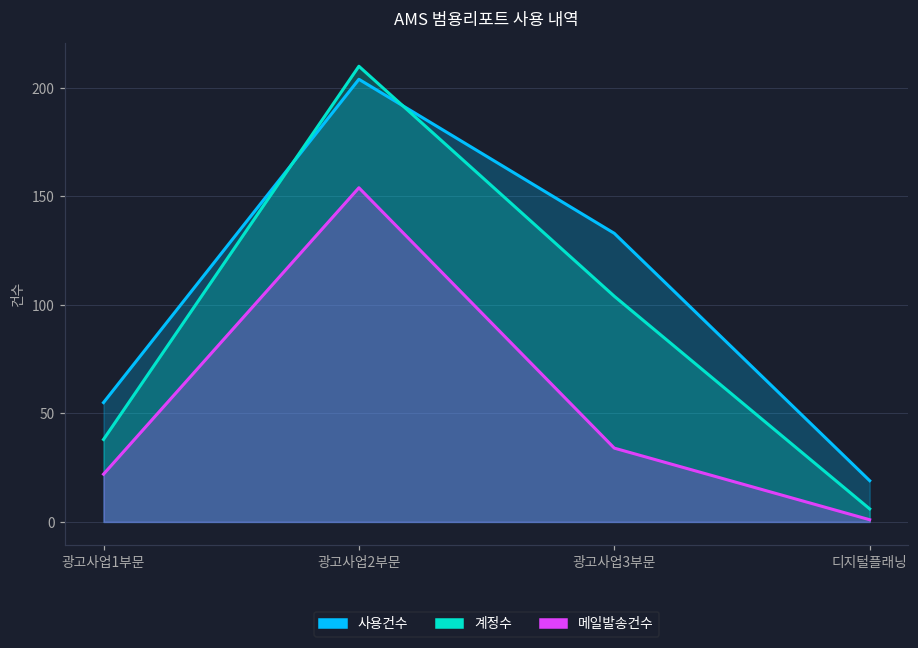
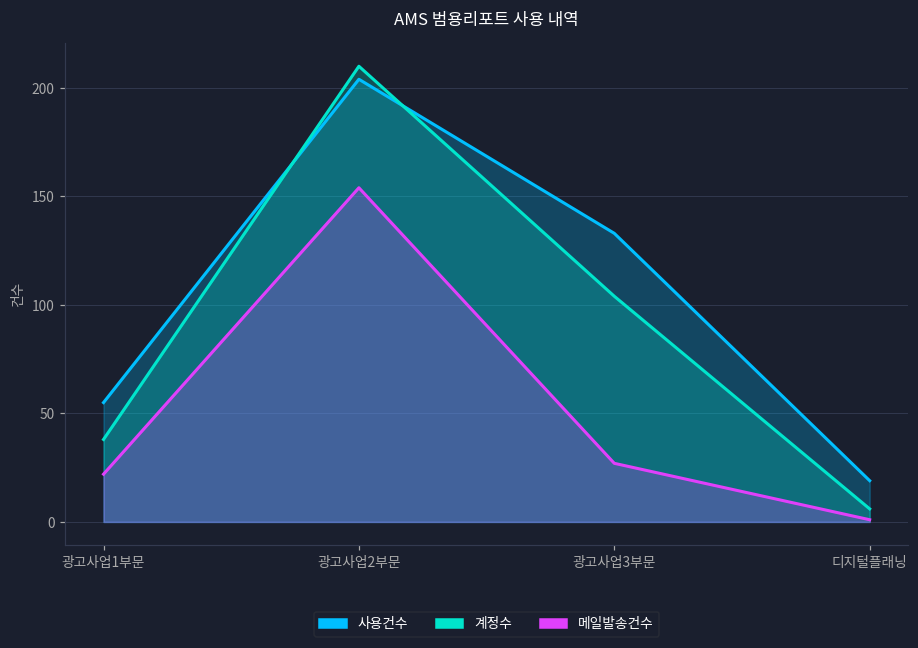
메일발송건수, 광고사업3부문: 34 -> 27
